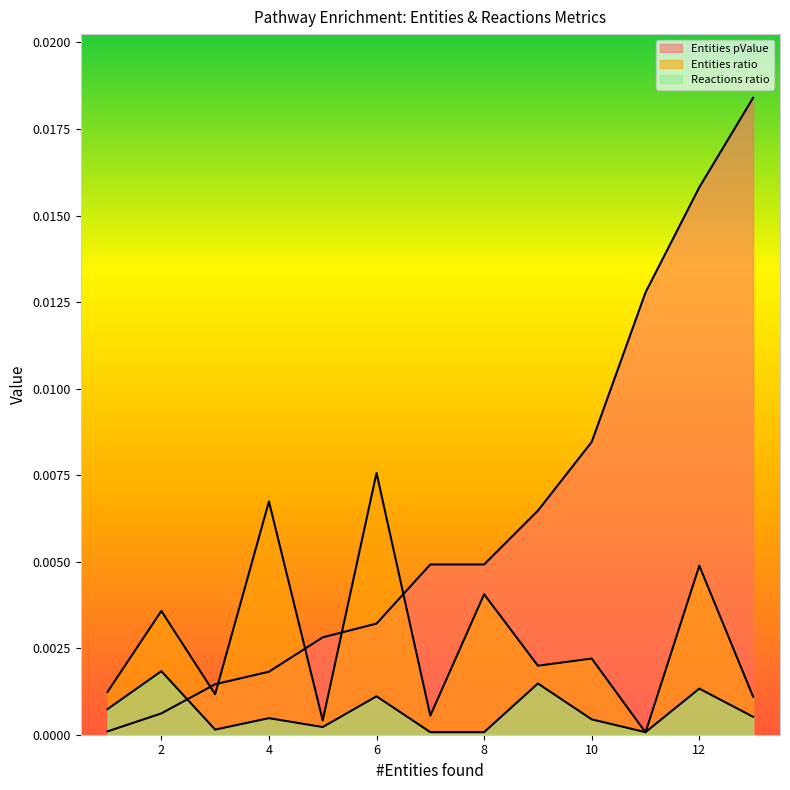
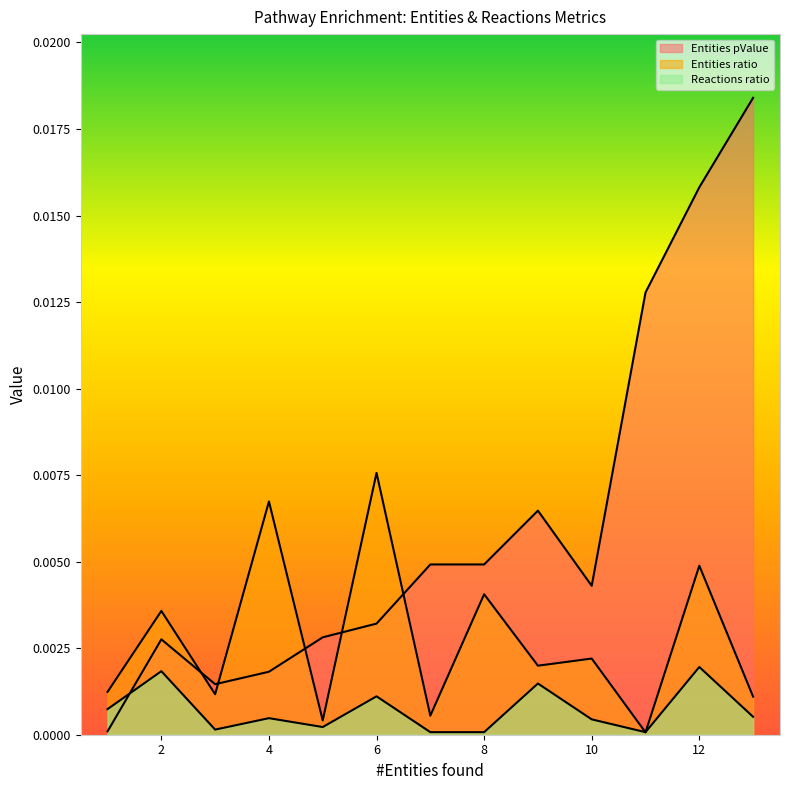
Entities pValue, 2: 0.0006 -> 0.0028
Entities pValue, 10: 0.0085 -> 0.0043
Reactions ratio, 12: 0.0013 -> 0.0020
